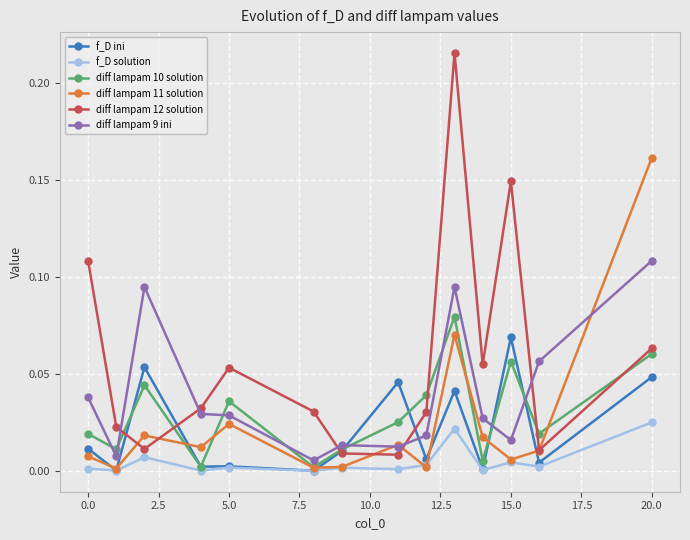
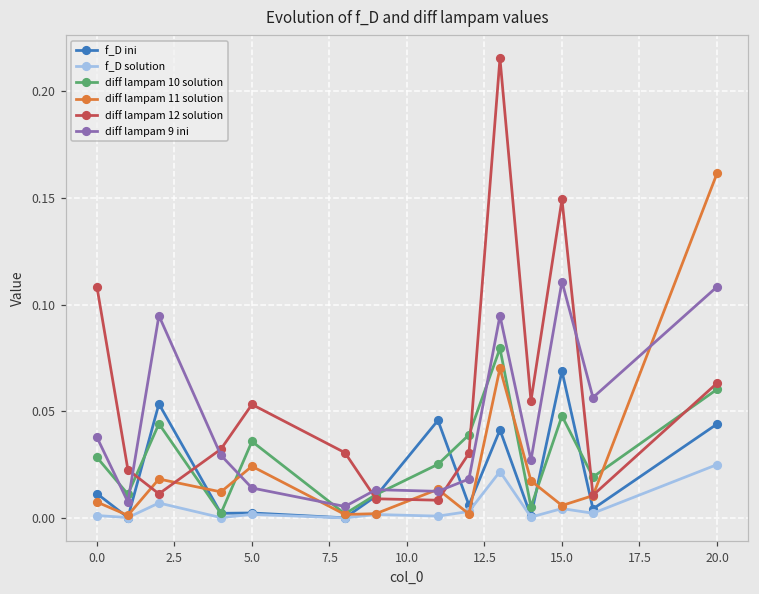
diff lampam 10 solution, 0.0: 0.019 -> 0.028
diff lampam 9 ini, 5.0: 0.029 -> 0.014
diff lampam 10 solution, 15.0: 0.056 -> 0.048
diff lampam 9 ini, 15.0: 0.016 -> 0.111
f_D ini, 20.0: 0.048 -> 0.044
